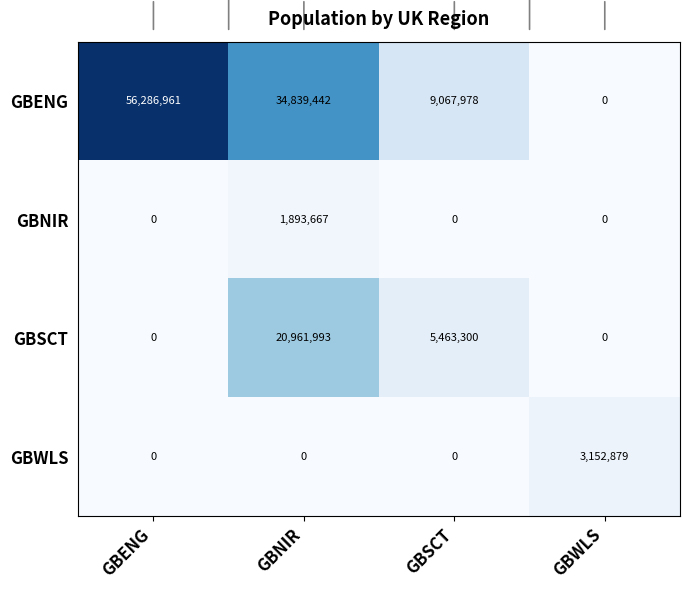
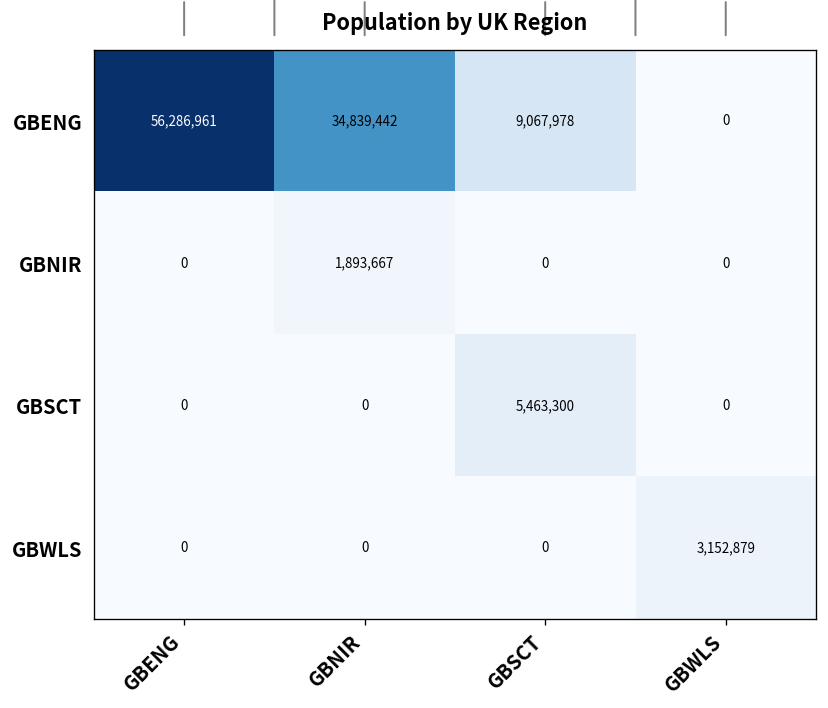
GBSCT, GBNIR: 20,961,993 -> 0
